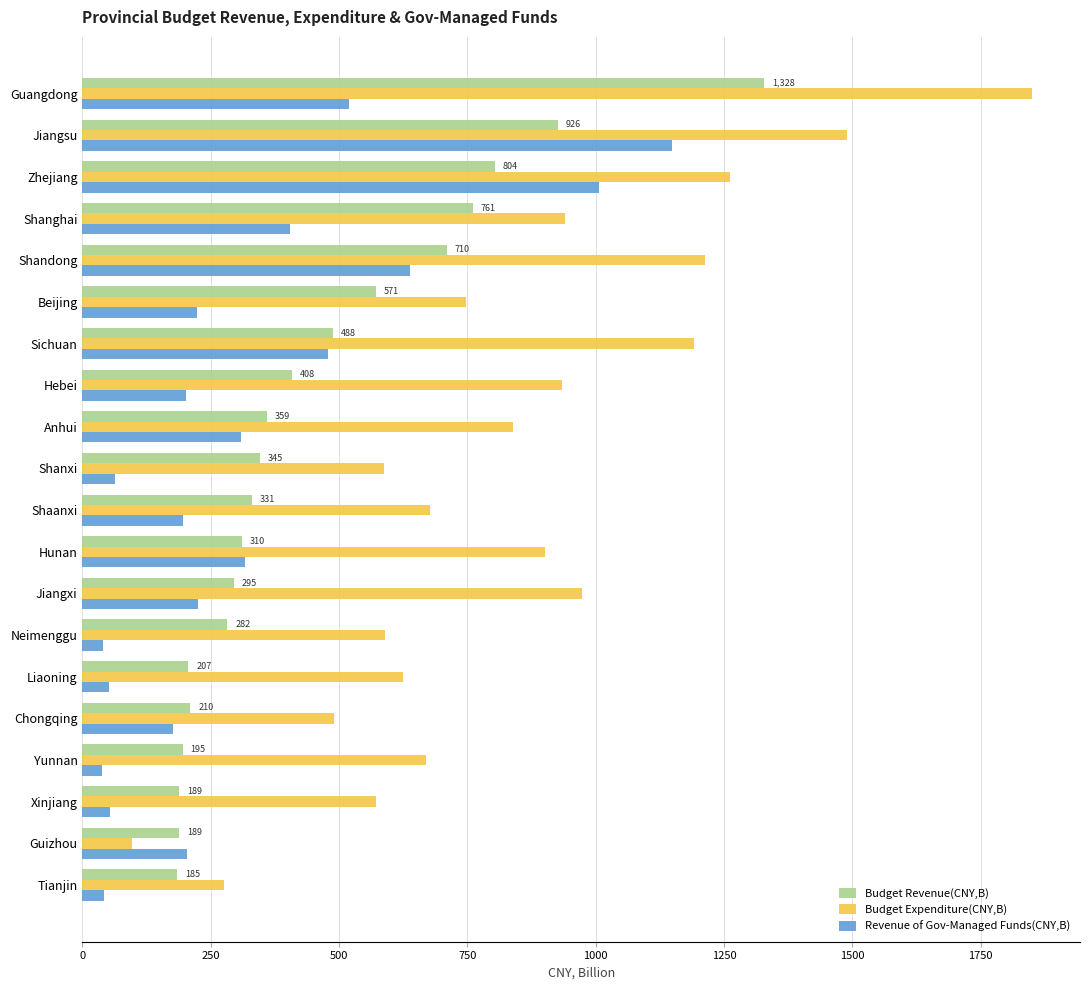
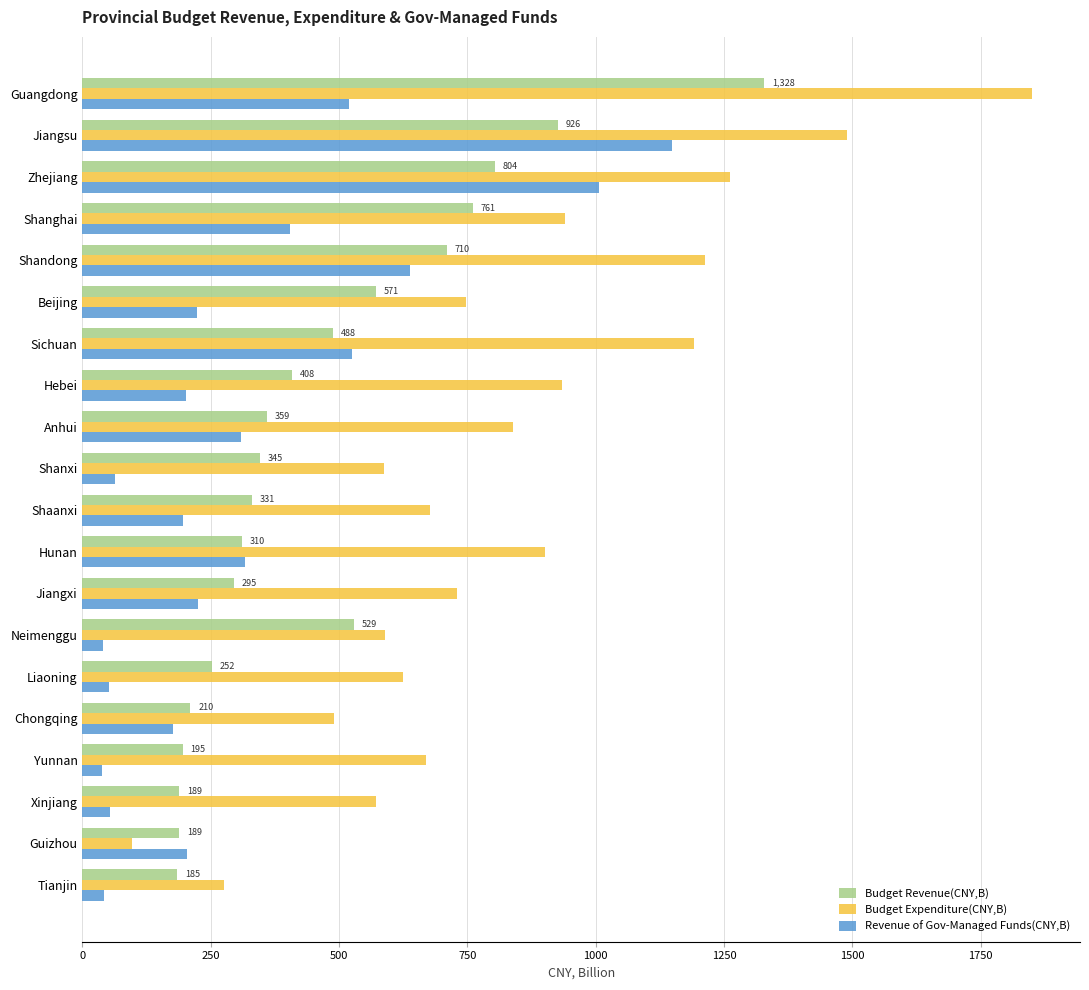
Revenue of Gov-Managed Funds(CNY,B), Sichuan: 480 -> 520
Budget Expenditure(CNY,B), Jiangxi: 970 -> 730
Budget Revenue(CNY,B), Neimenggu: 282 -> 529
Budget Revenue(CNY,B), Liaoning: 207 -> 252
